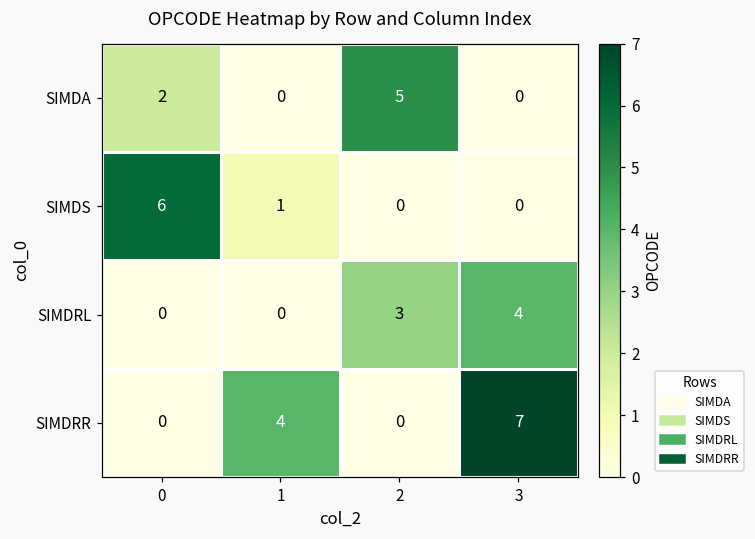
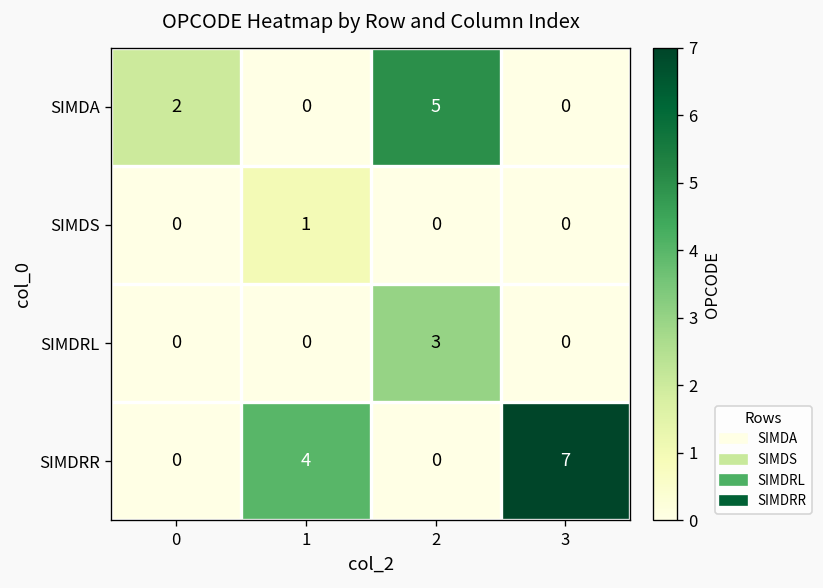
SIMDS, 0: 6 -> 0
SIMDRL, 3: 4 -> 0
